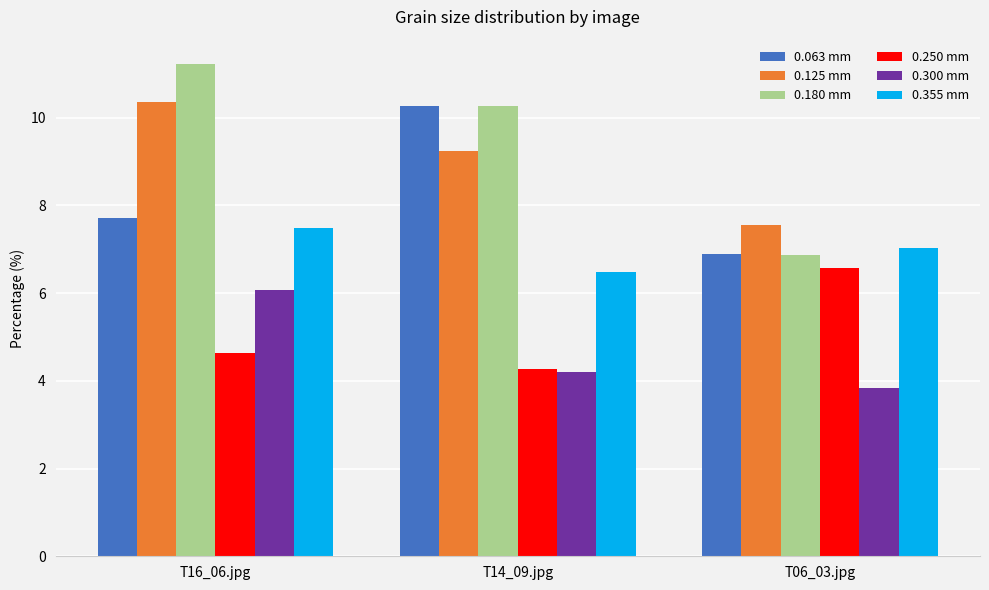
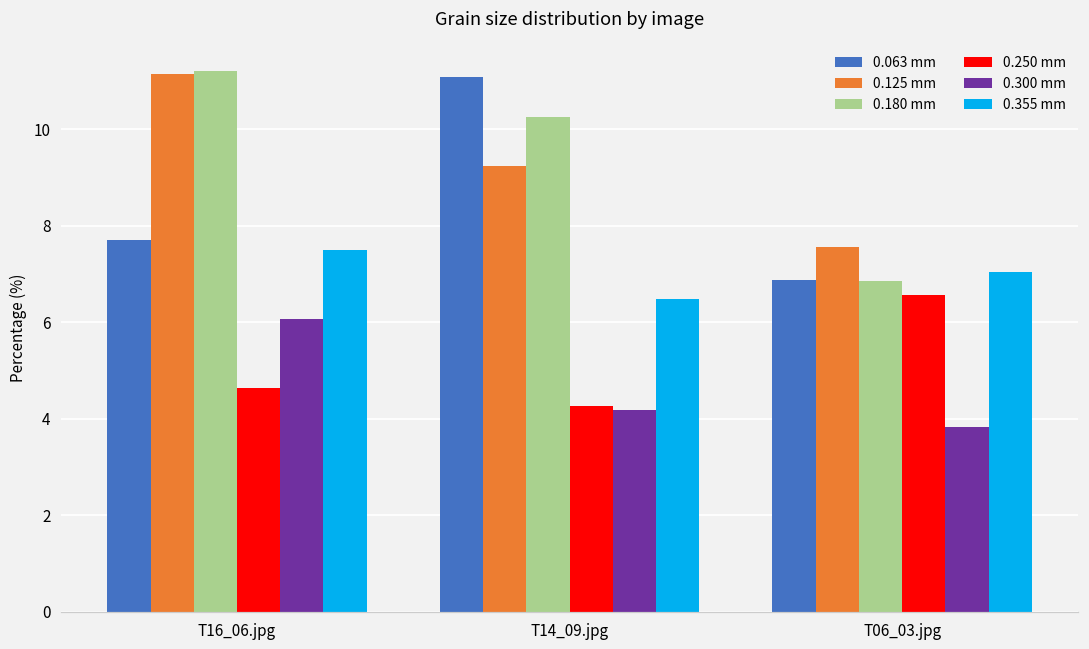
0.125 mm, T16_06.jpg: 10.4 -> 11.1
0.063 mm, T14_09.jpg: 10.3 -> 11.1
